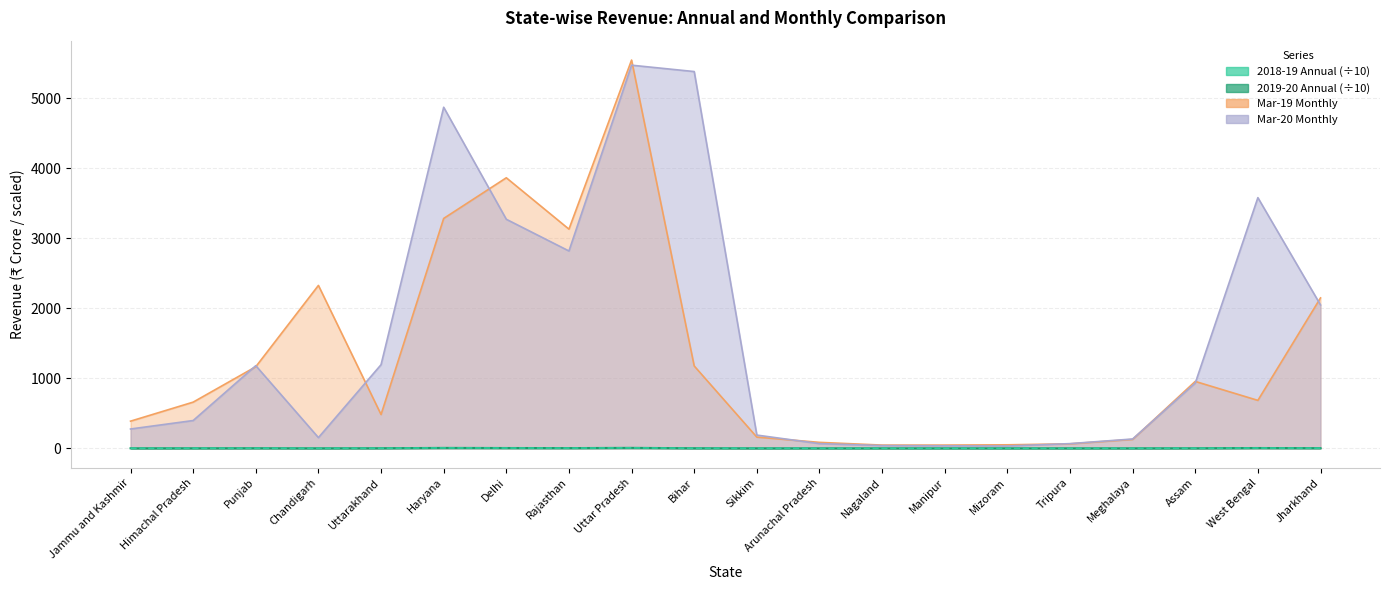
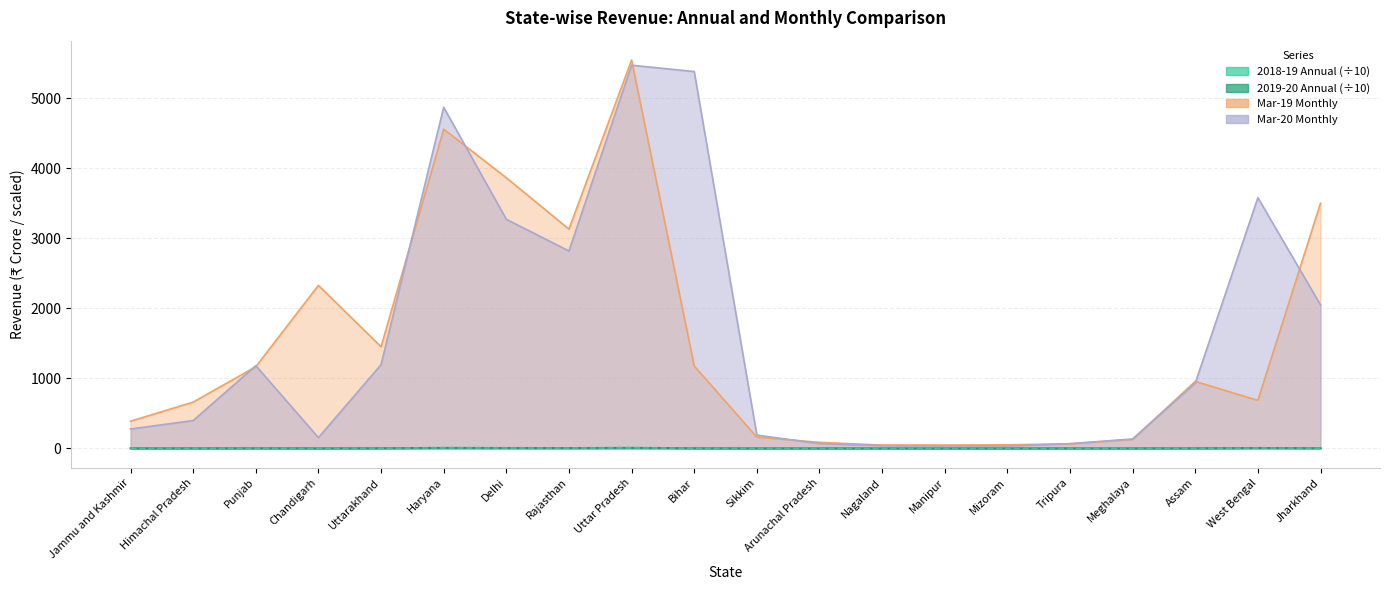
Mar-19 Monthly, Uttarakhand: 500 -> 1500
Mar-19 Monthly, Haryana: 3300 -> 4600
Mar-19 Monthly, Jharkhand: 2100 -> 3500
